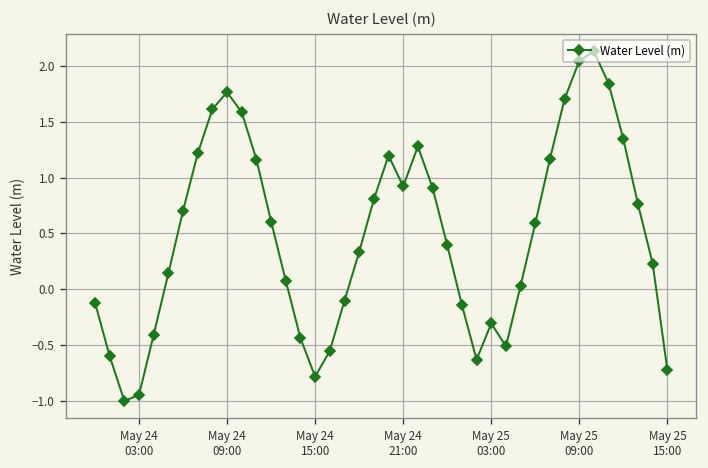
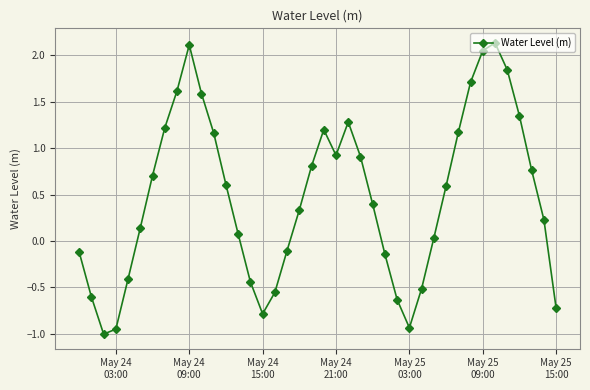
May 24 09:00: 1.8 -> 2.1
May 25 03:00: -0.3 -> -0.9
